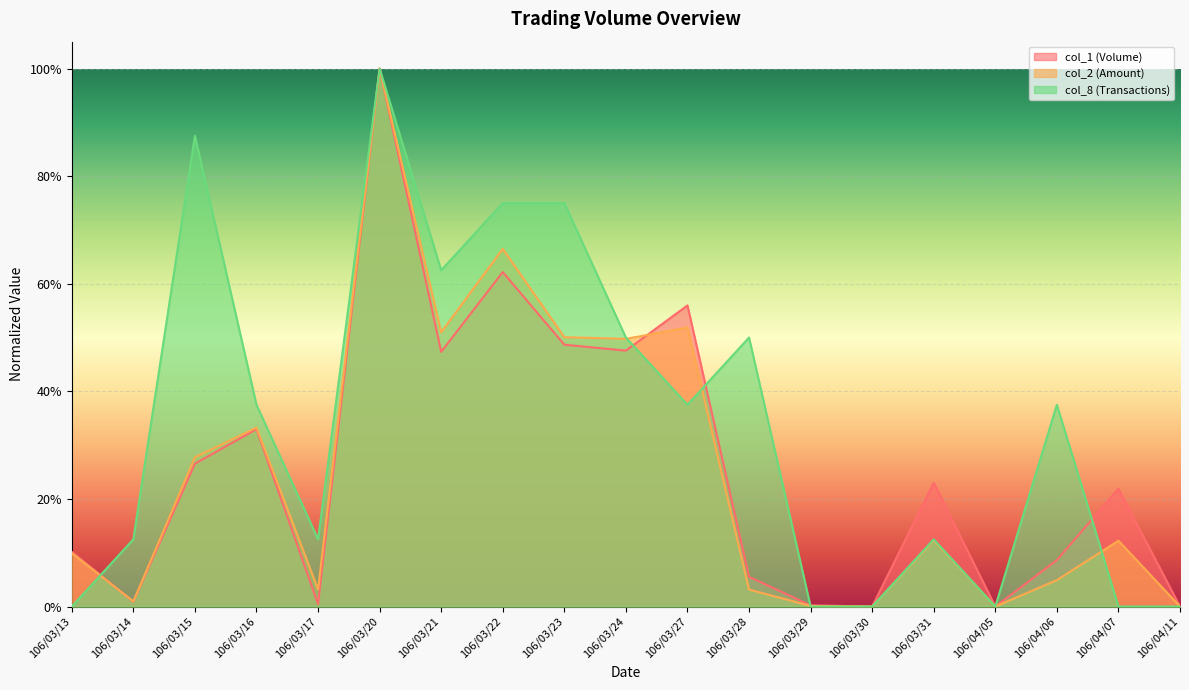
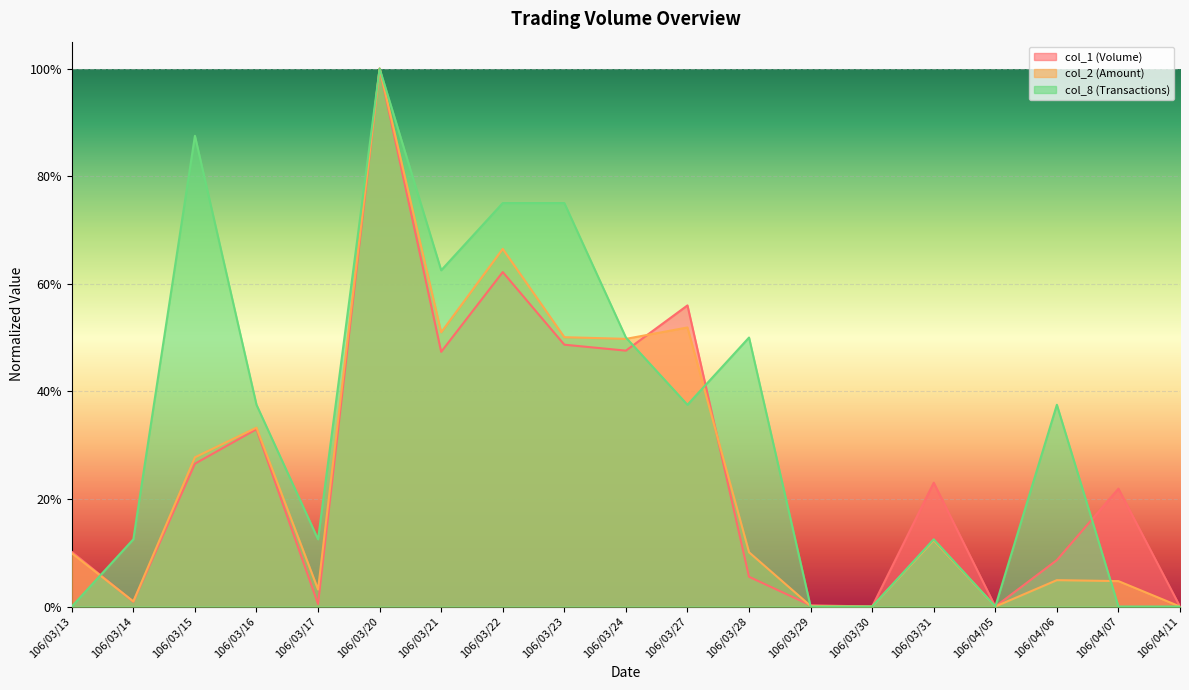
col_2 (Amount), 106/03/28: 3% -> 10%
col_2 (Amount), 106/04/07: 12% -> 5%
